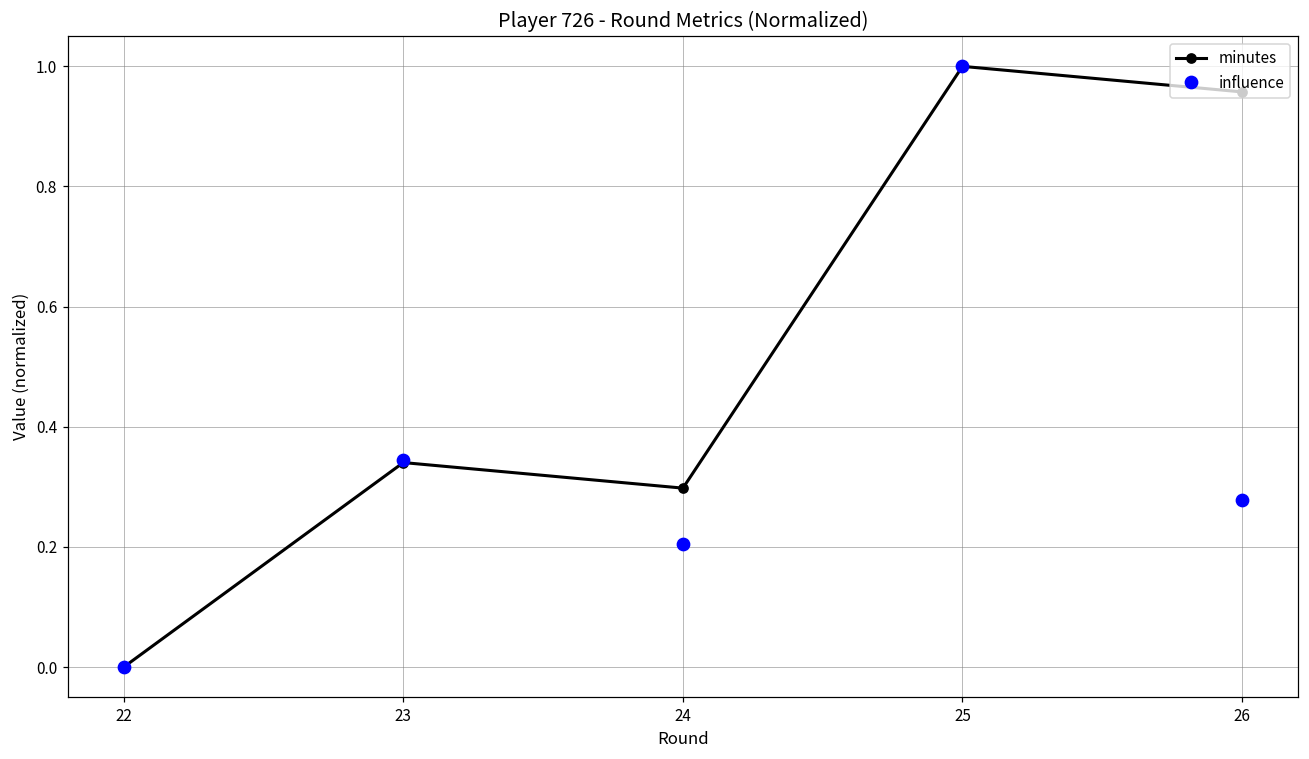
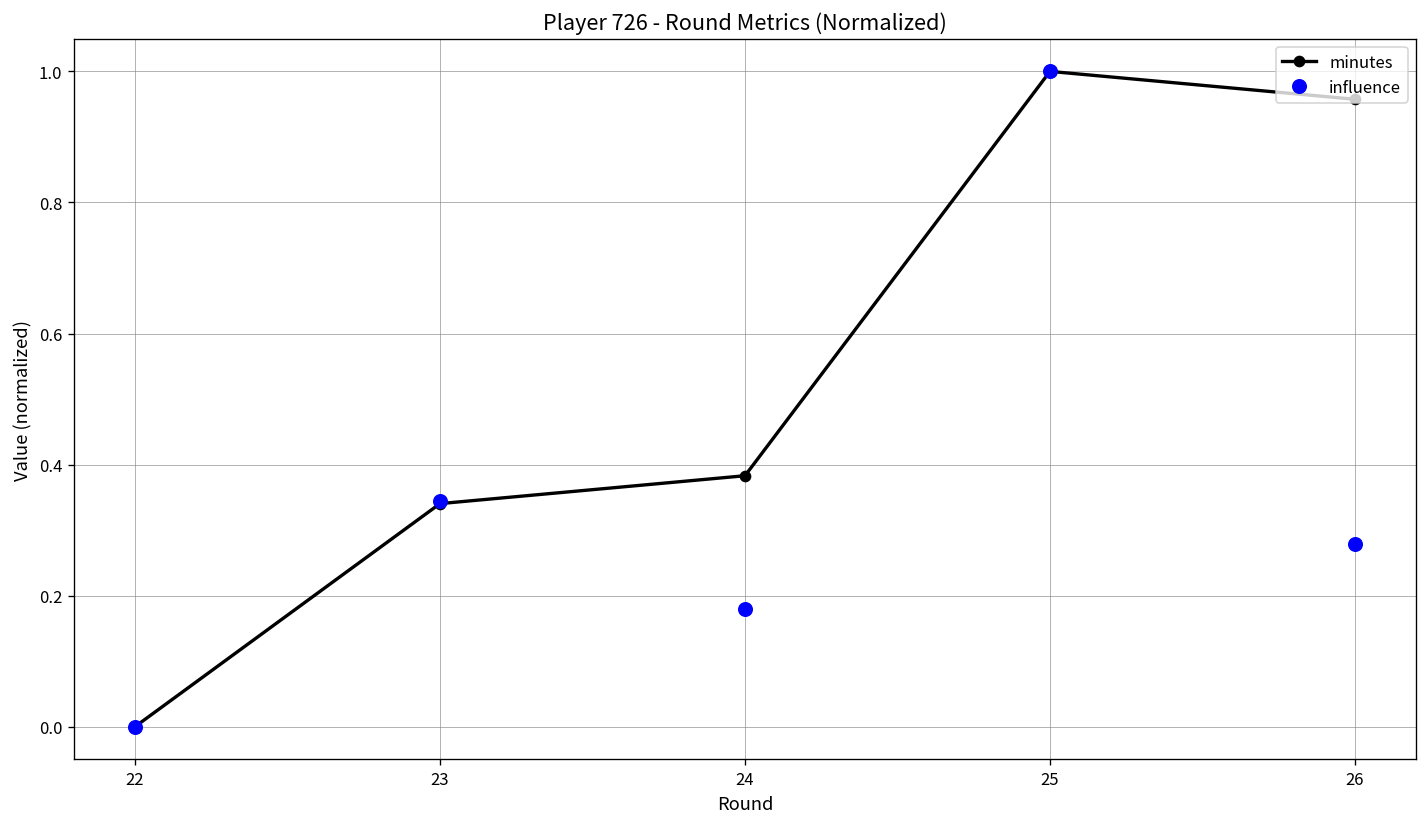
minutes, 24: 0.30 -> 0.38
influence, 24: 0.20 -> 0.18
